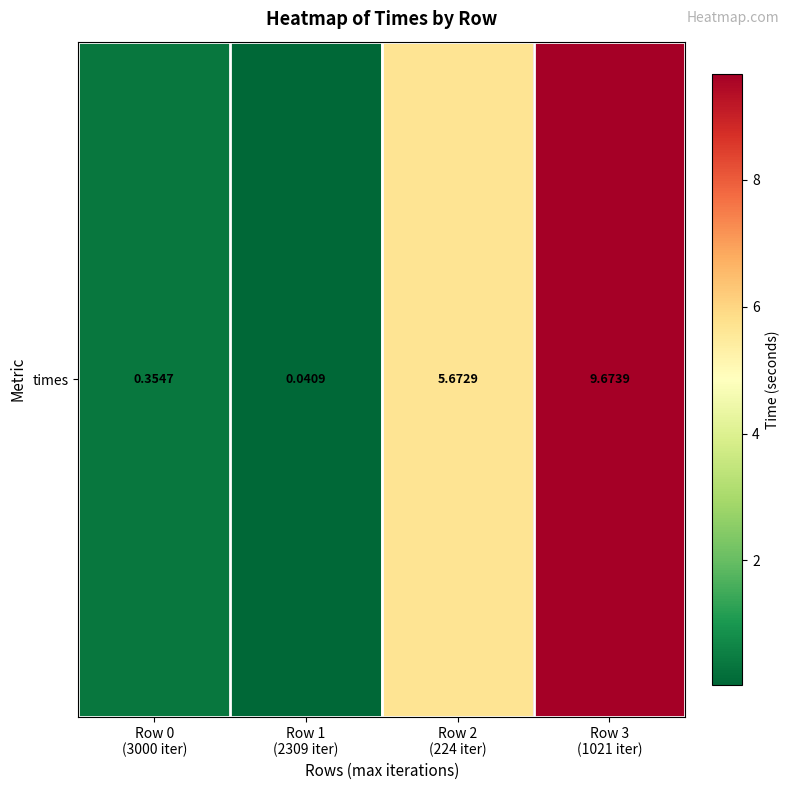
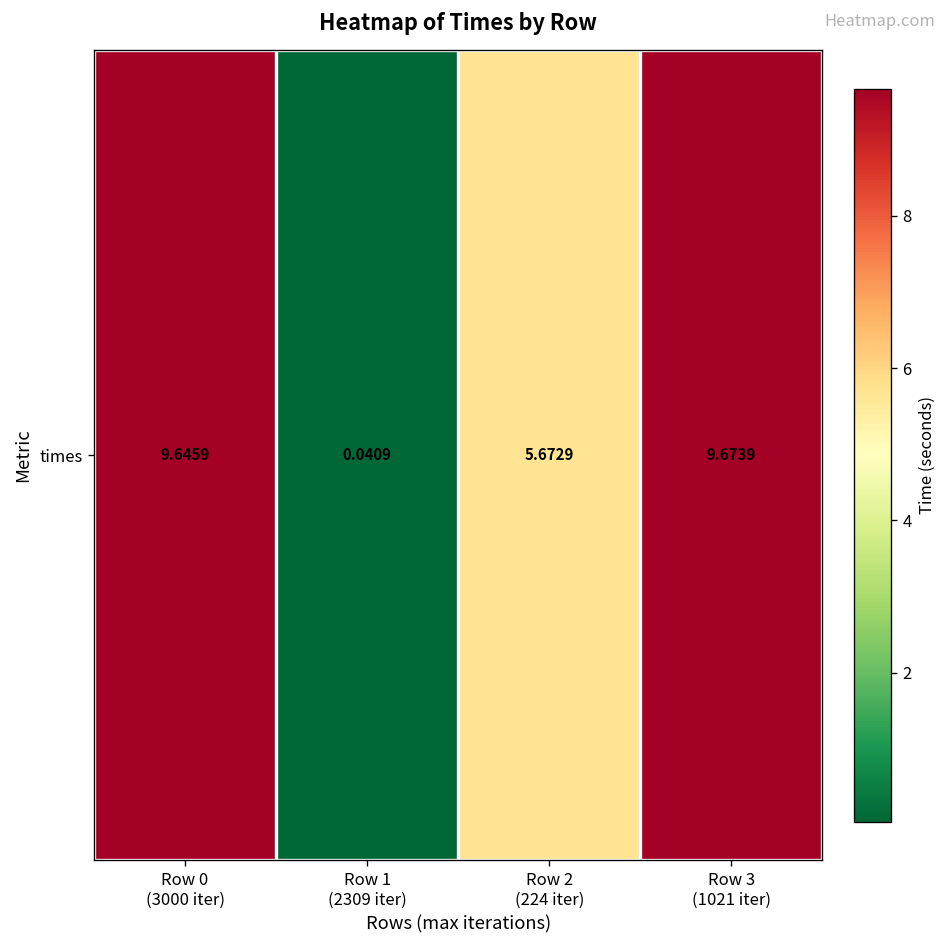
times, Row 0 (3000 iter): 0.3547 -> 9.6459
